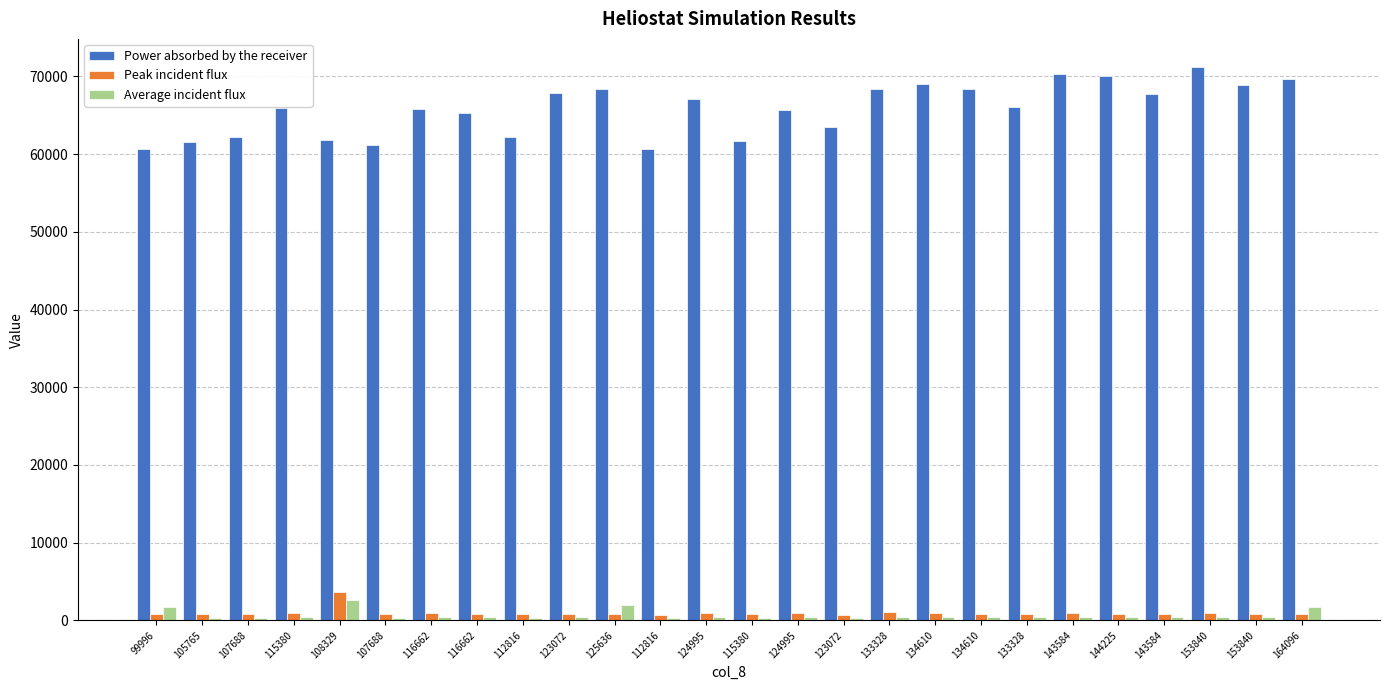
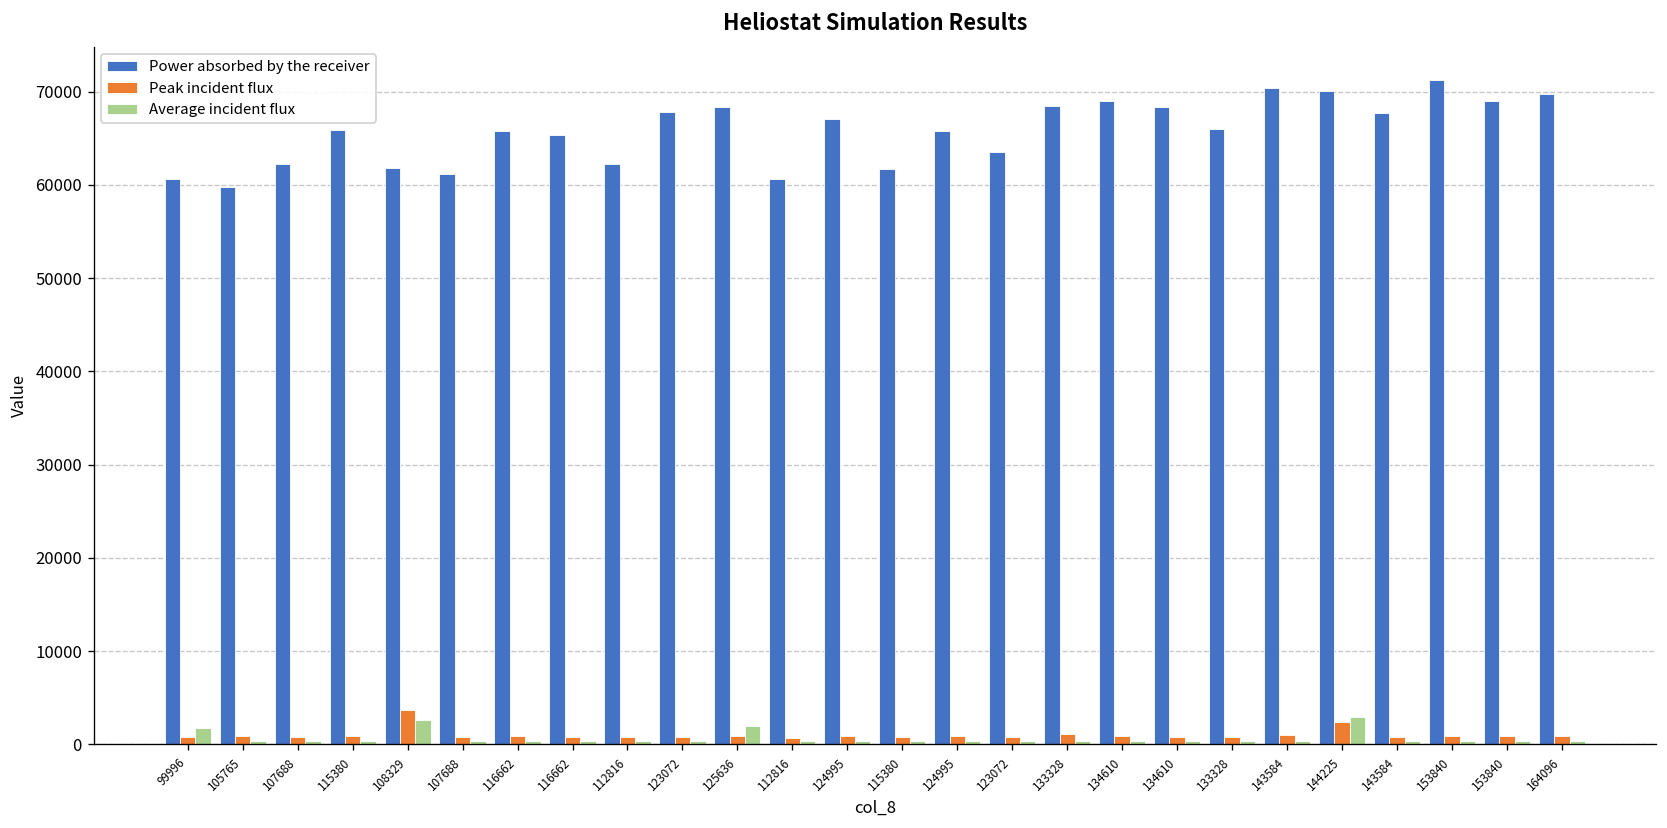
Power absorbed by the receiver, 105765: 62000 -> 60000
Peak incident flux, 144225: 1000 -> 2000
Average incident flux, 144225: 0 -> 3000
Average incident flux, 164096: 2000 -> 0
